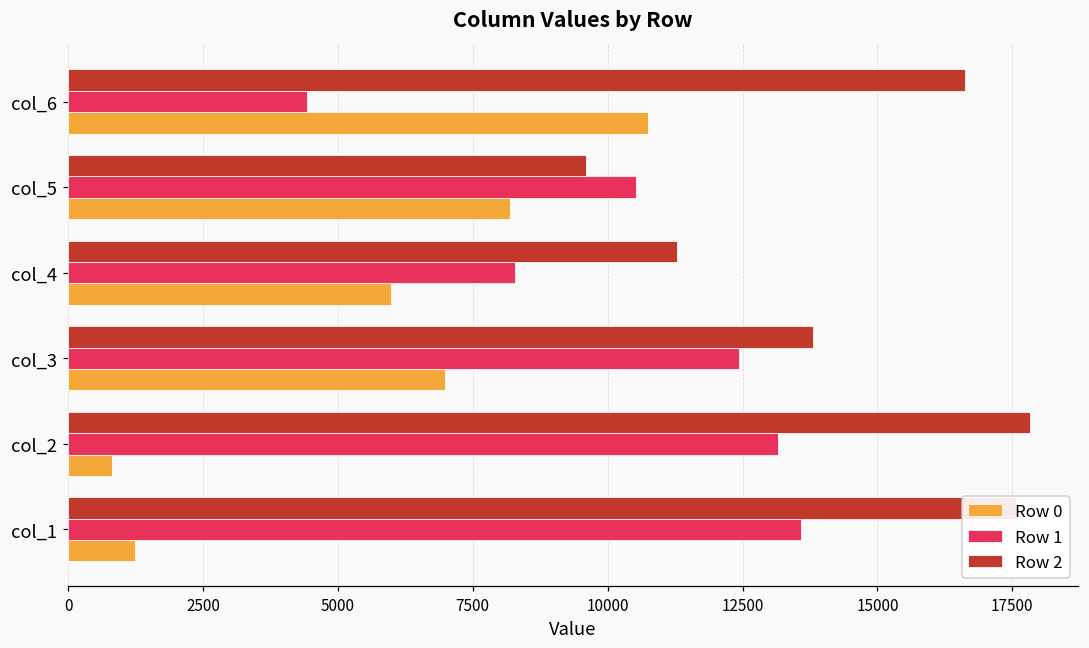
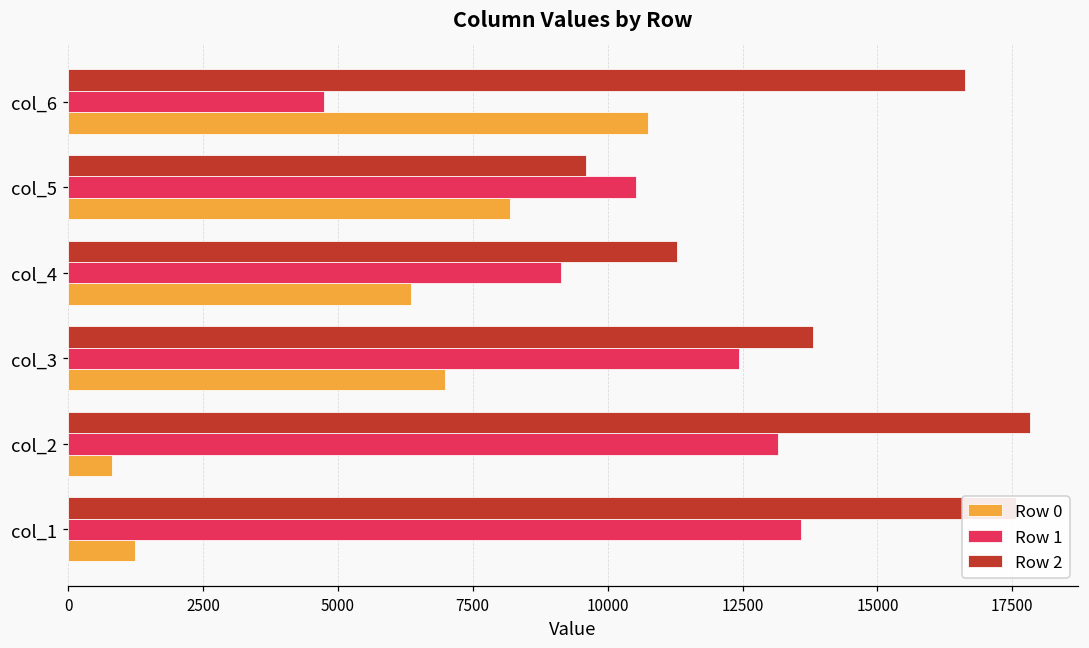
Row 1, col_6: 4400 -> 4700
Row 1, col_4: 8300 -> 9100
Row 0, col_4: 6000 -> 6400
